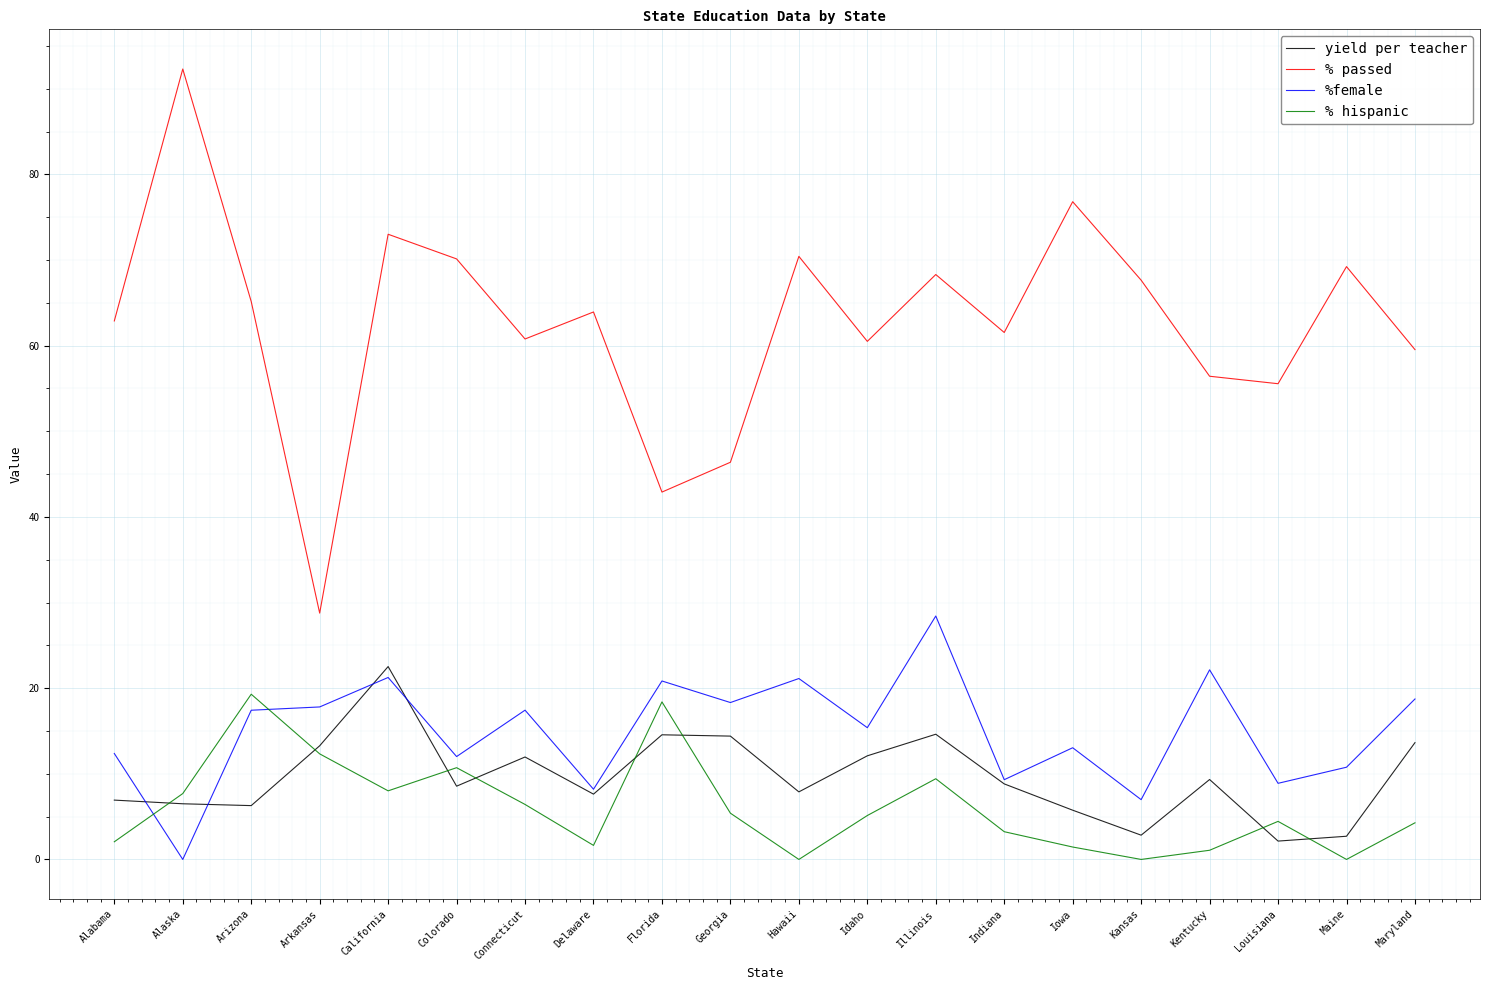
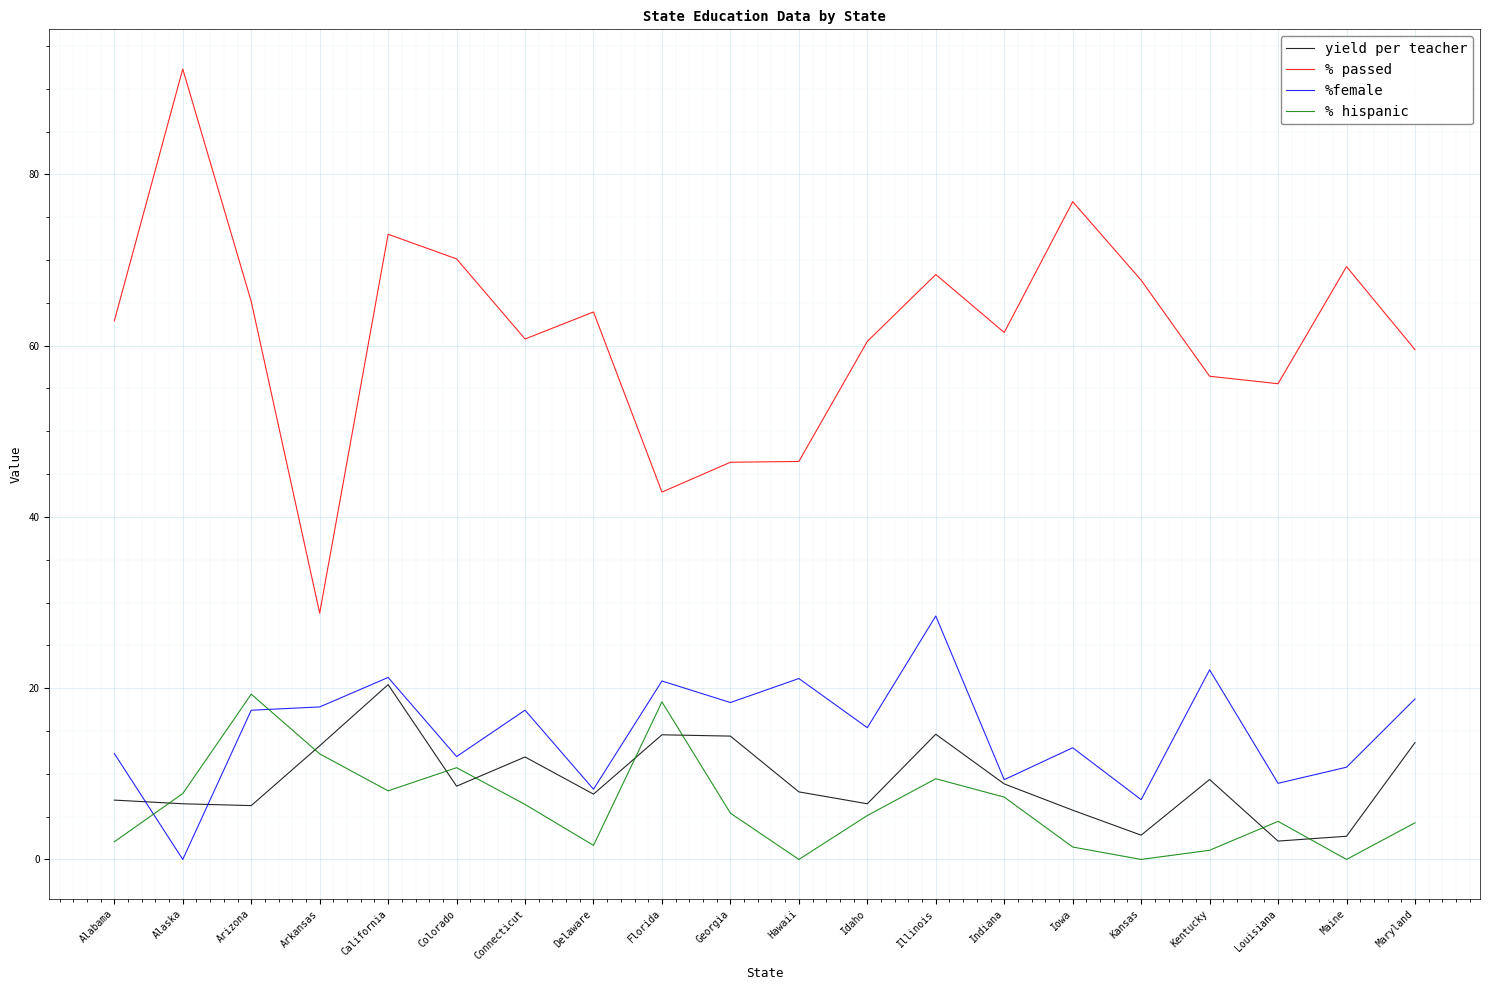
yield per teacher, California: 23 -> 20
% passed, Hawaii: 70 -> 46
yield per teacher, Idaho: 12 -> 7
% hispanic, Indiana: 3 -> 7
